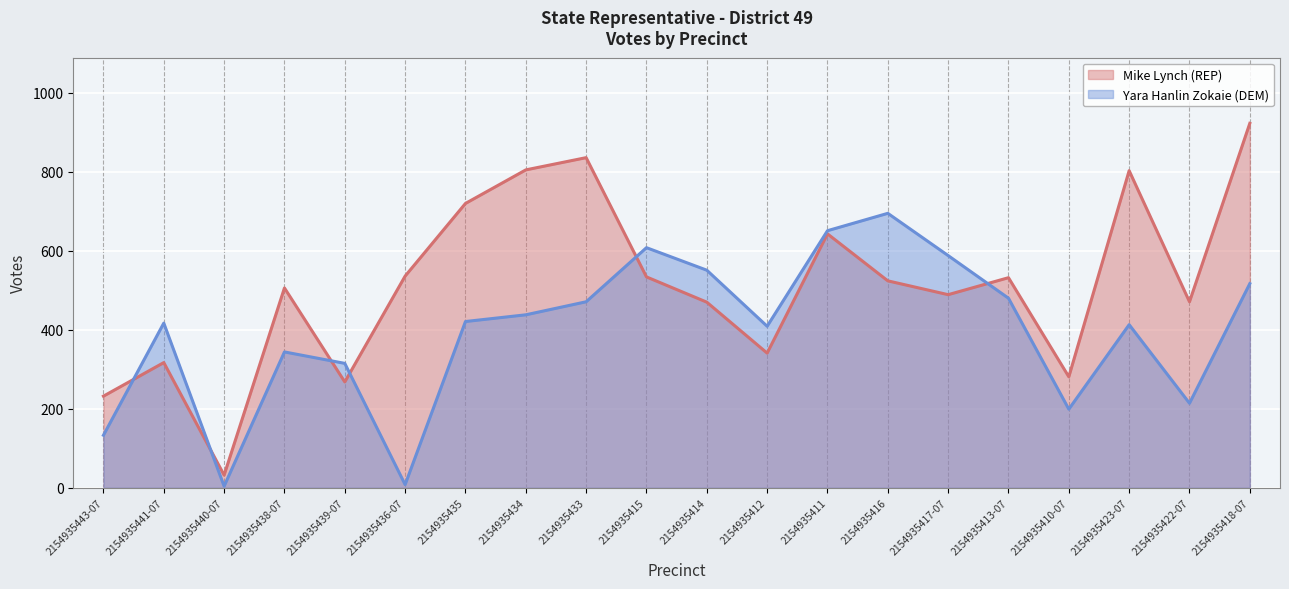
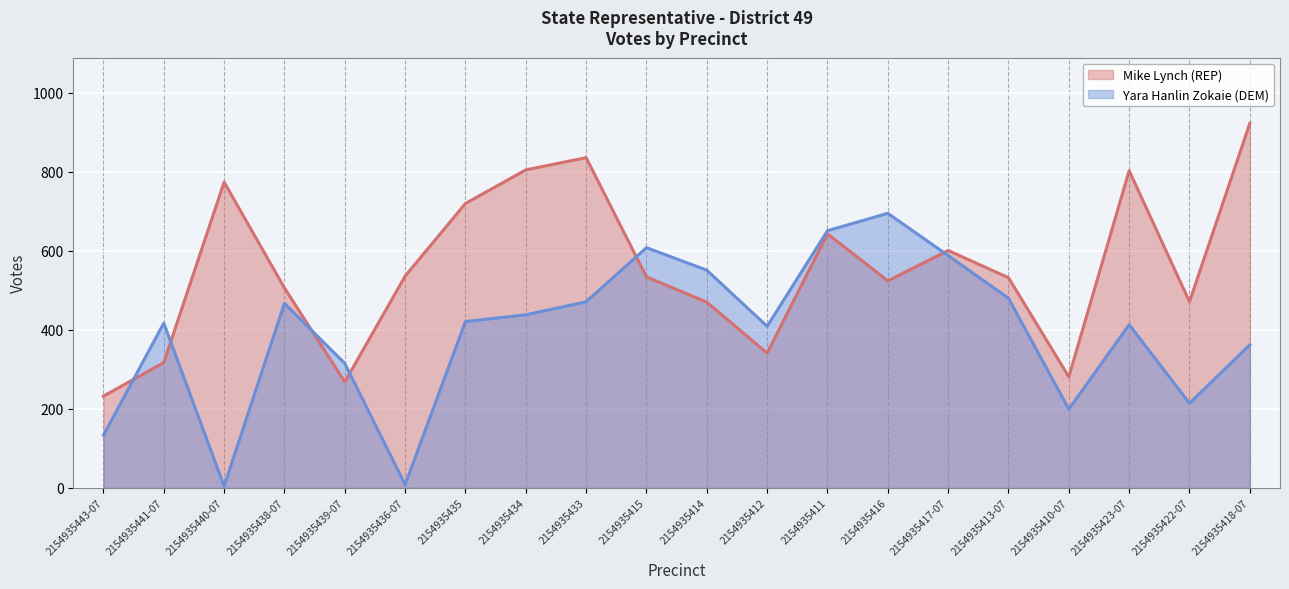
Mike Lynch (REP), 2154935440-07: 30 -> 770
Yara Hanlin Zokaie (DEM), 2154935438-07: 340 -> 470
Mike Lynch (REP), 2154935417-07: 490 -> 600
Yara Hanlin Zokaie (DEM), 2154935418-07: 520 -> 360
